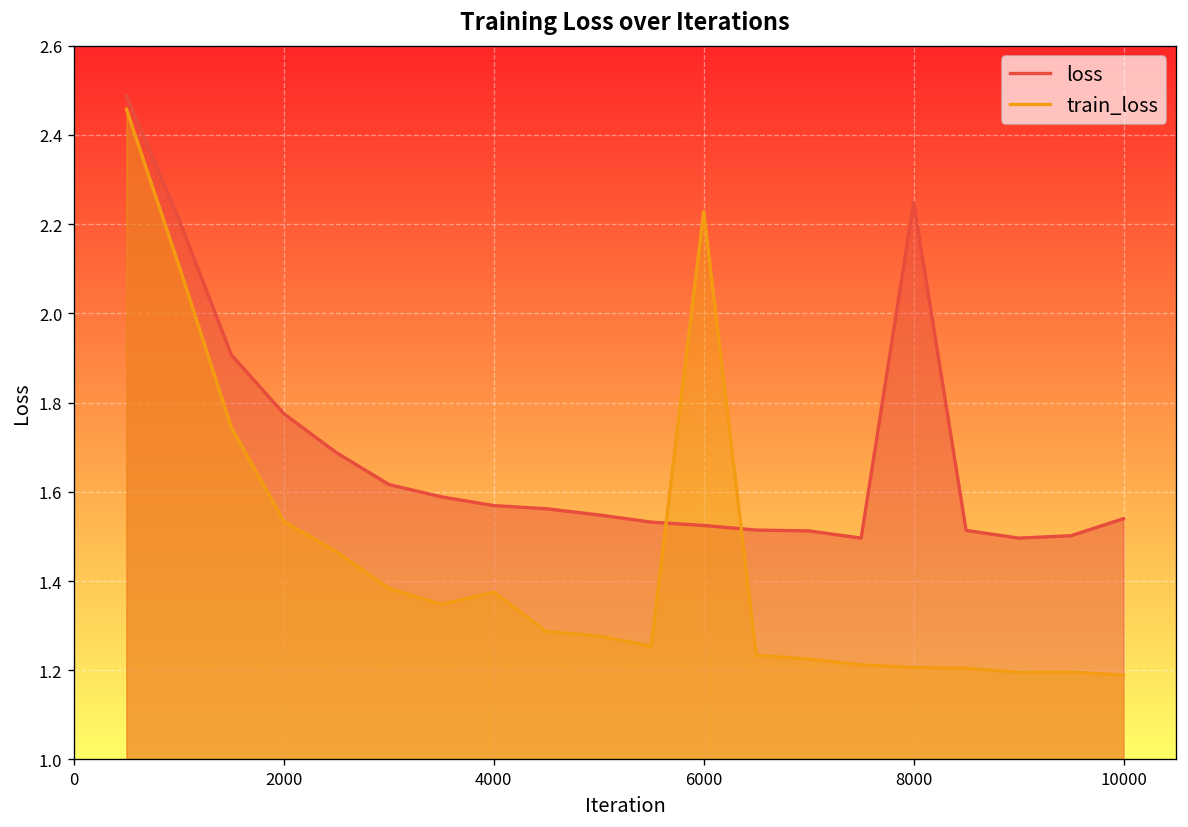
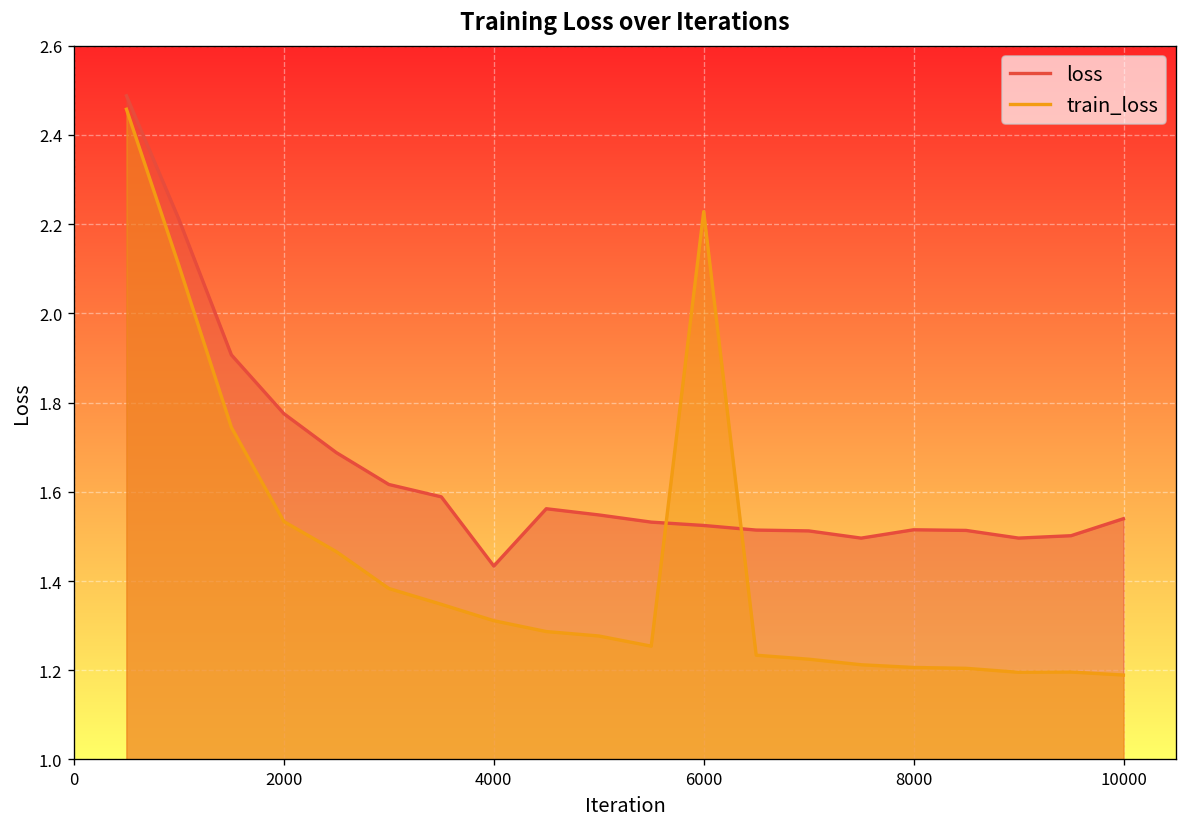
loss, 4000: 1.57 -> 1.43
train_loss, 4000: 1.37 -> 1.31
loss, 8000: 2.25 -> 1.51
